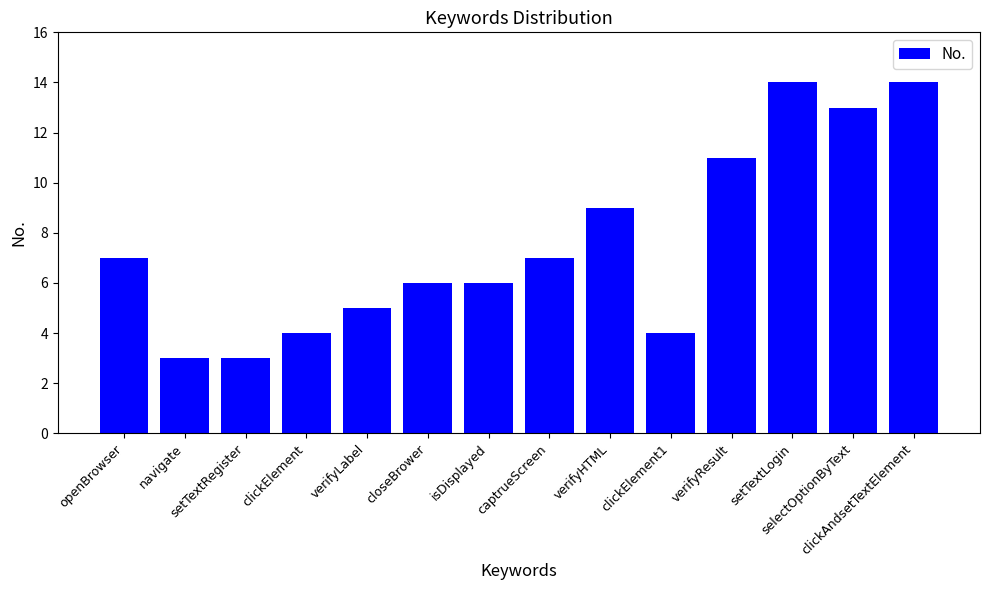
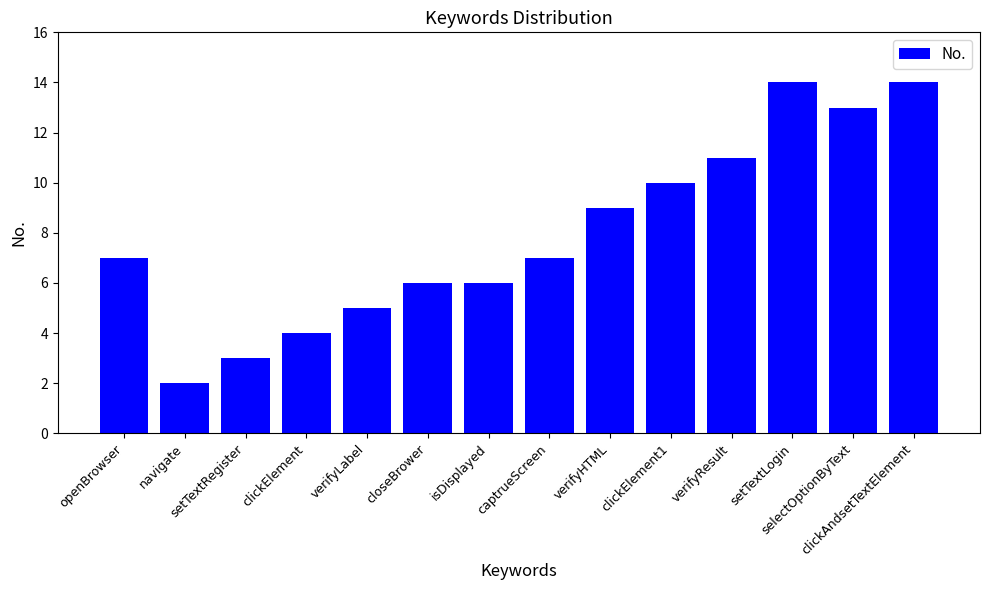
navigate: 3 -> 2
clickElement1: 4 -> 10
